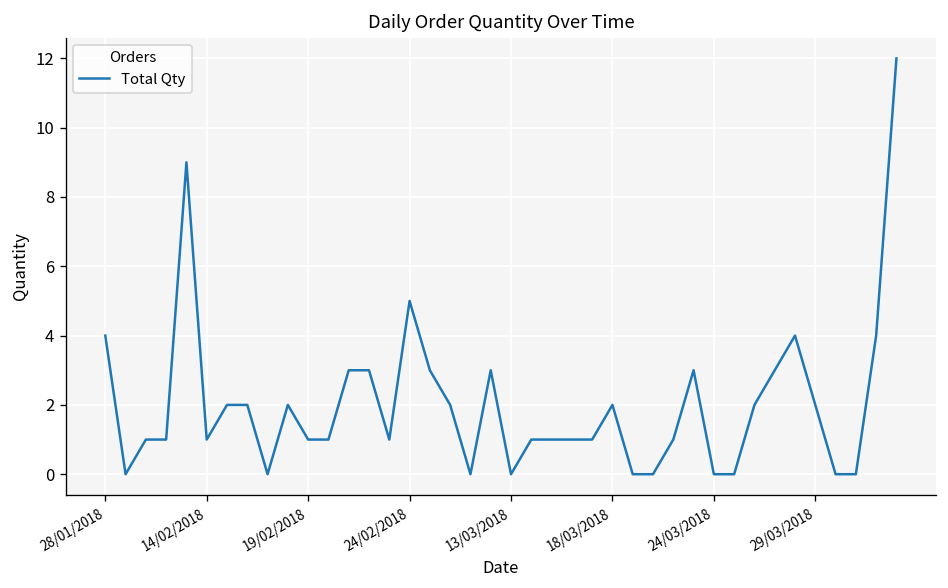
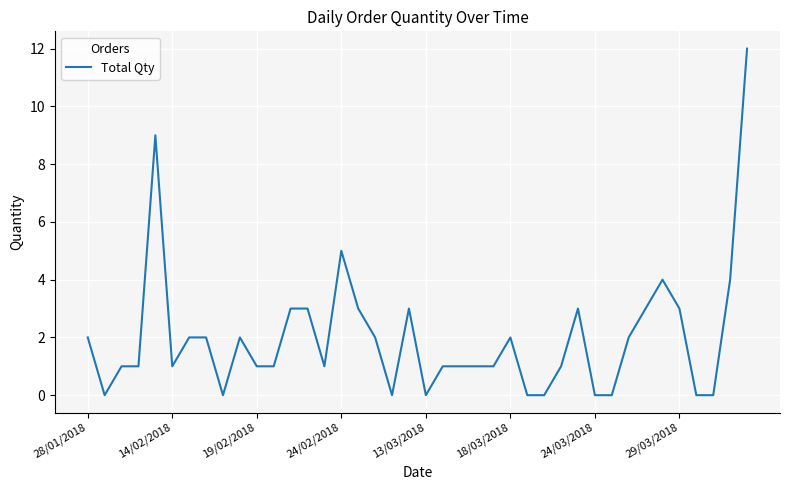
28/01/2018: 4 -> 2
29/03/2018: 2 -> 3
